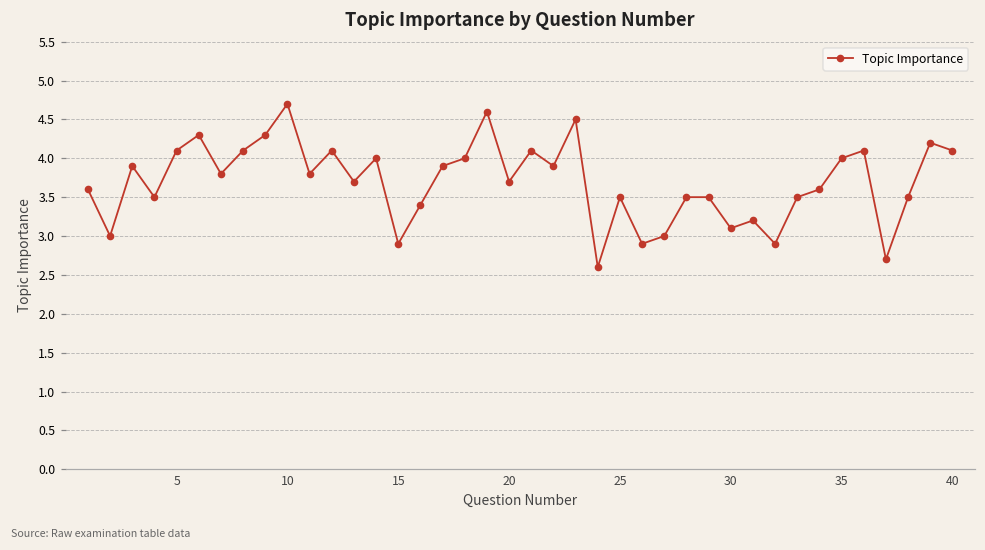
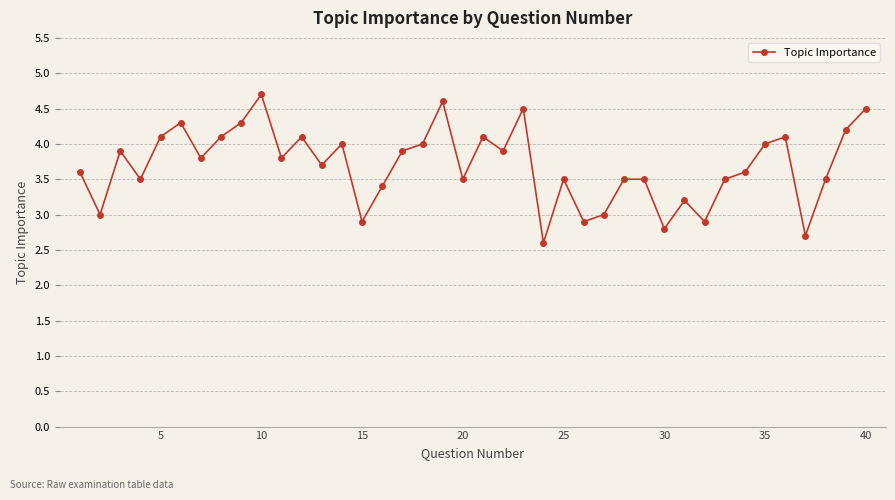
20: 3.7 -> 3.5
30: 3.1 -> 2.8
40: 4.1 -> 4.5
